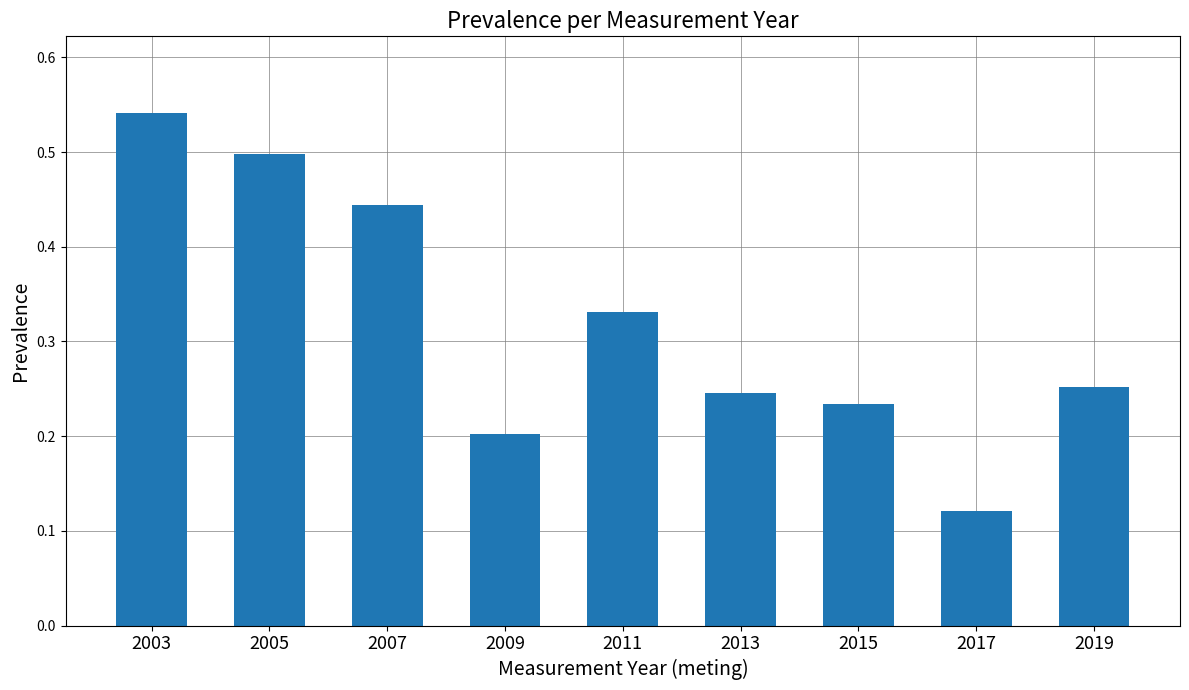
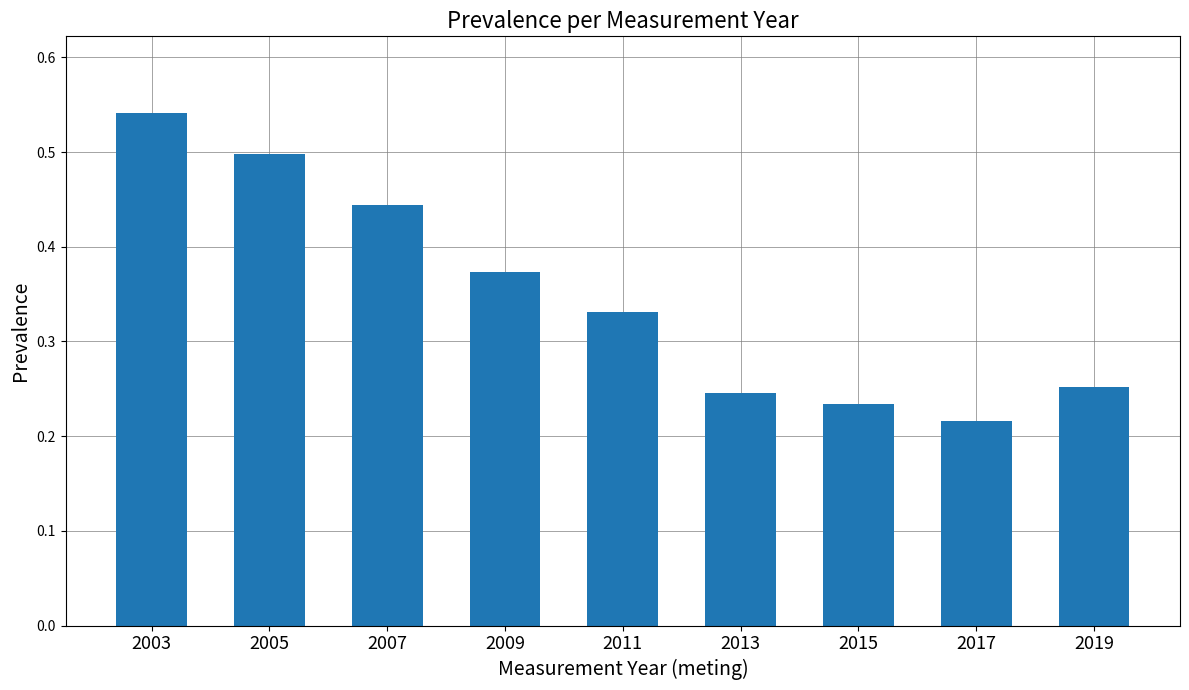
2009: 0.20 -> 0.37
2017: 0.12 -> 0.22
